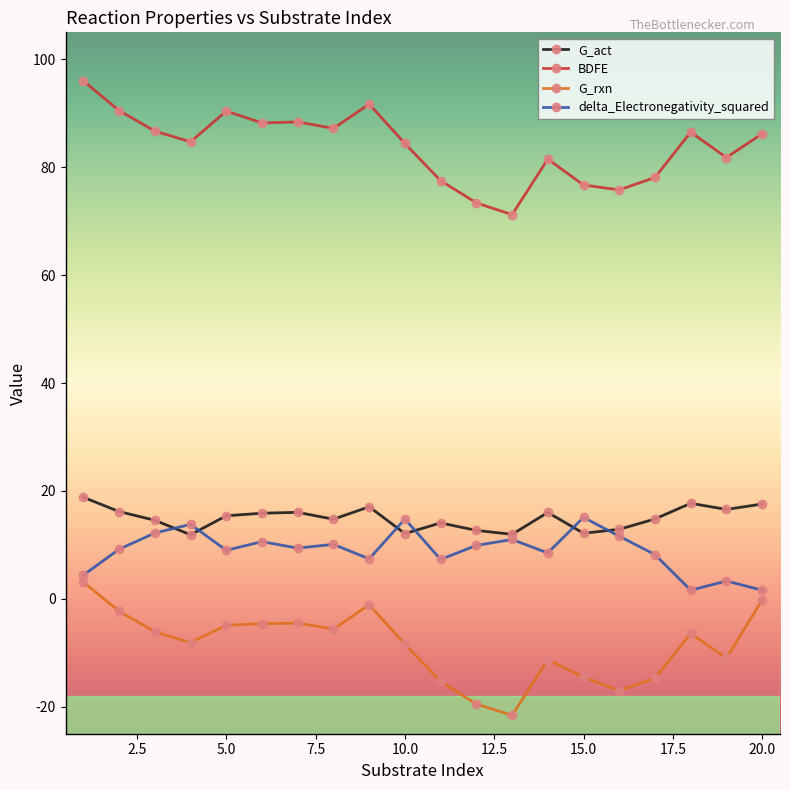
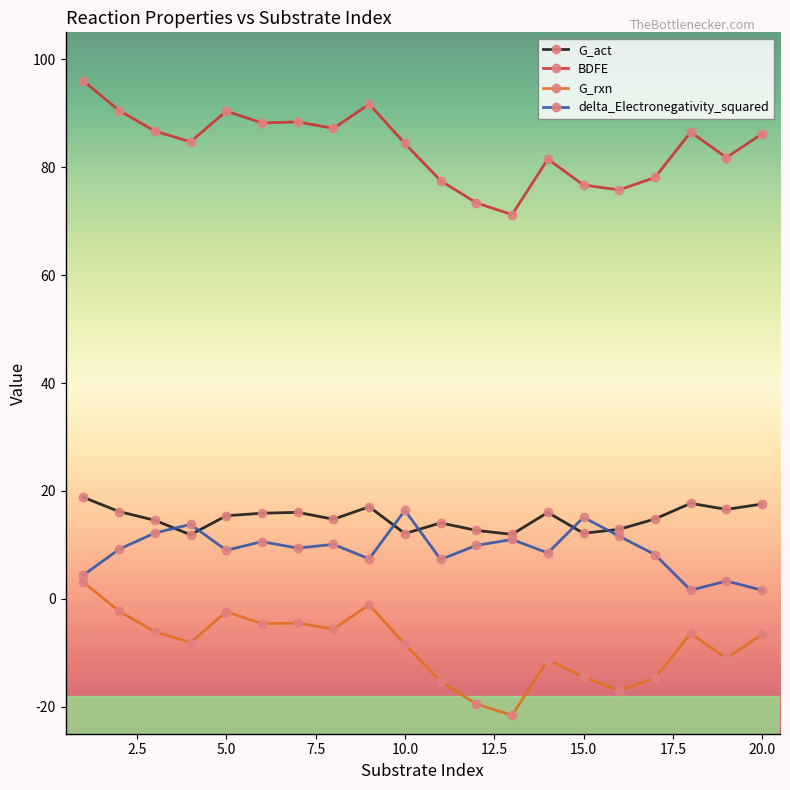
G_rxn, 5.0: -5 -> -2
delta_Electronegativity_squared, 10.0: 15 -> 16
G_rxn, 20.0: 0 -> -7
